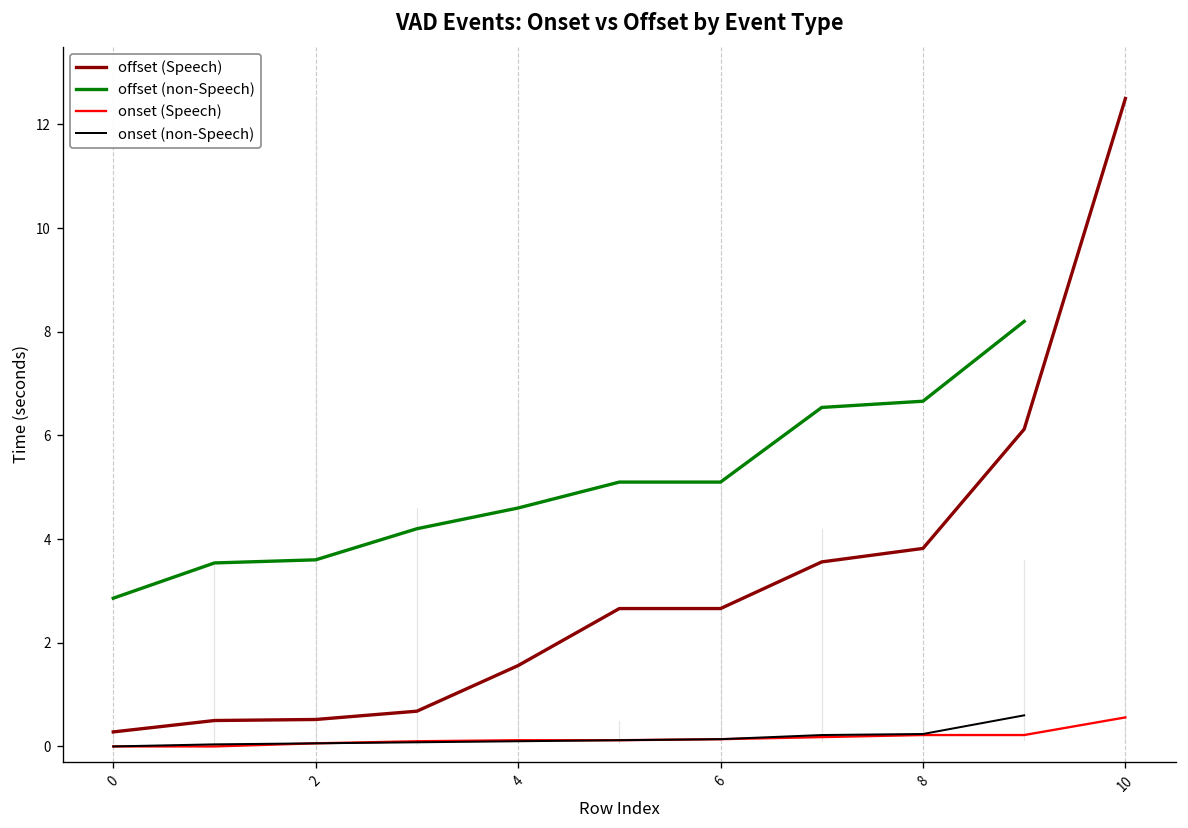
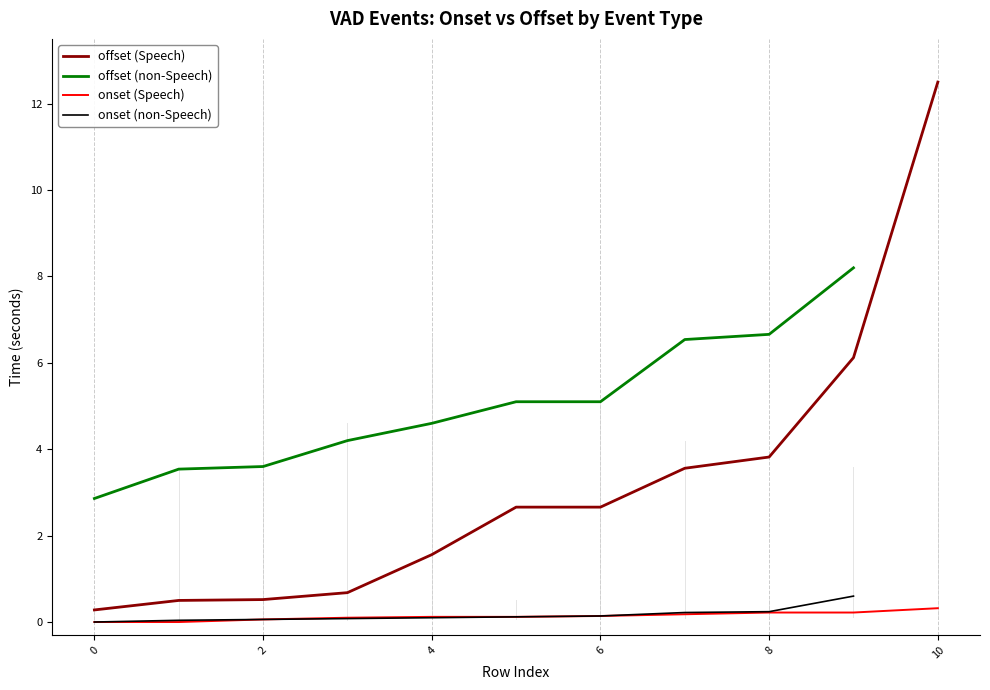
onset (Speech), 10: 0.6 -> 0.3
